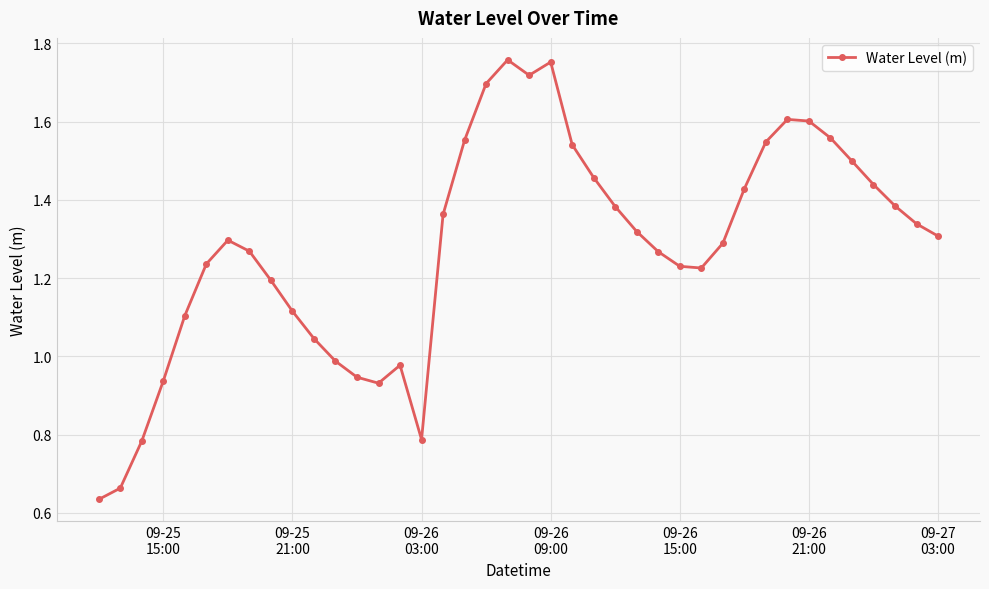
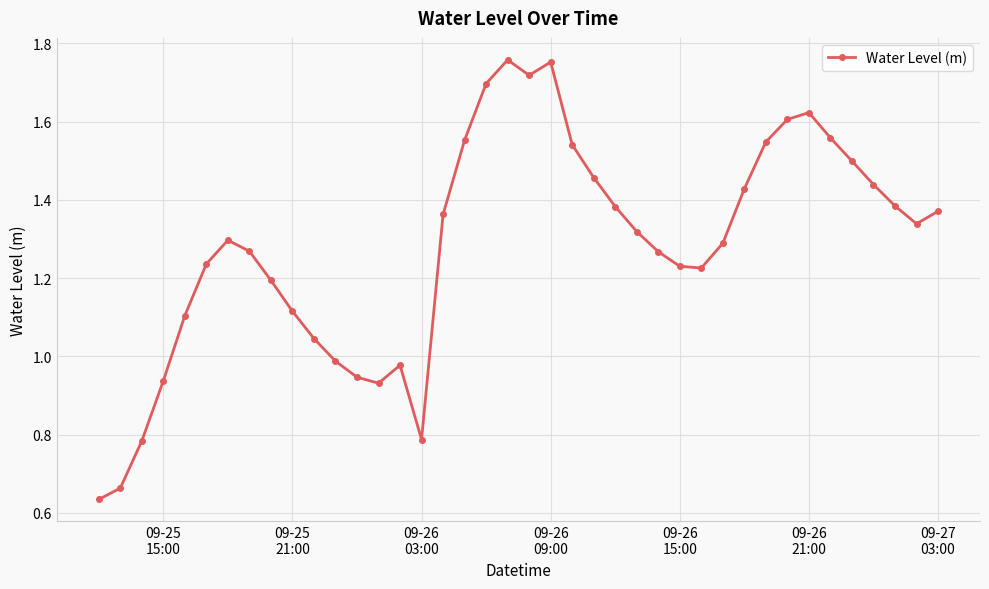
09-26 21:00: 1.60 -> 1.62
09-27 03:00: 1.31 -> 1.37
